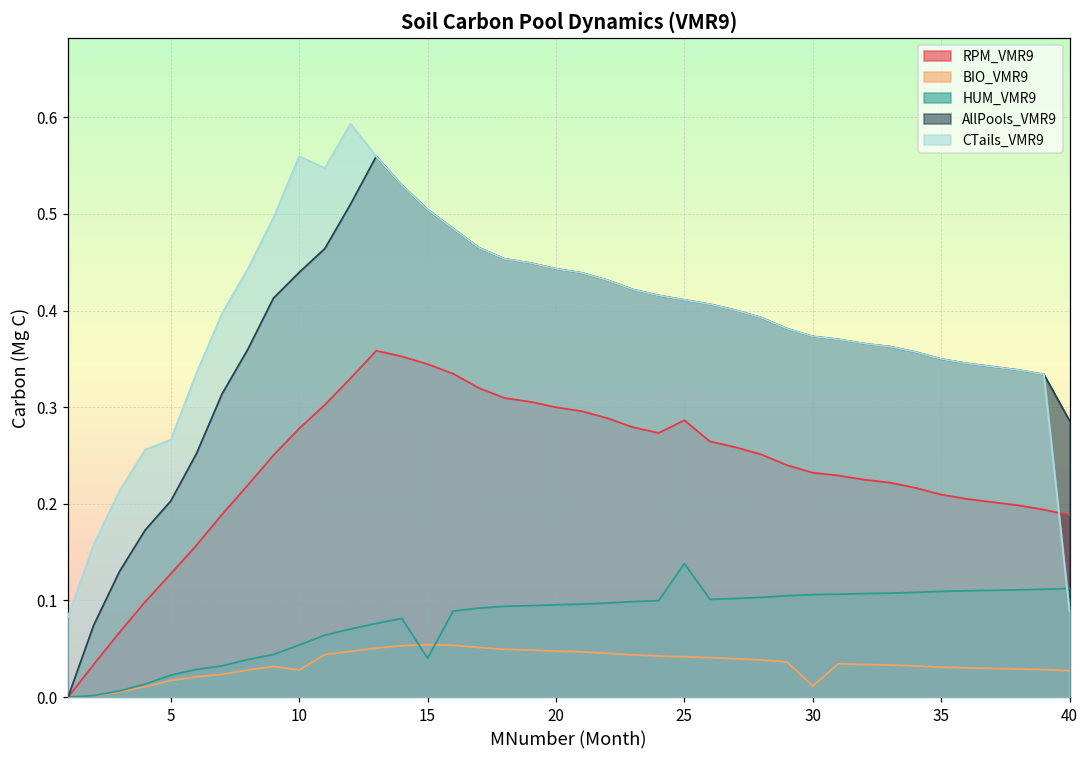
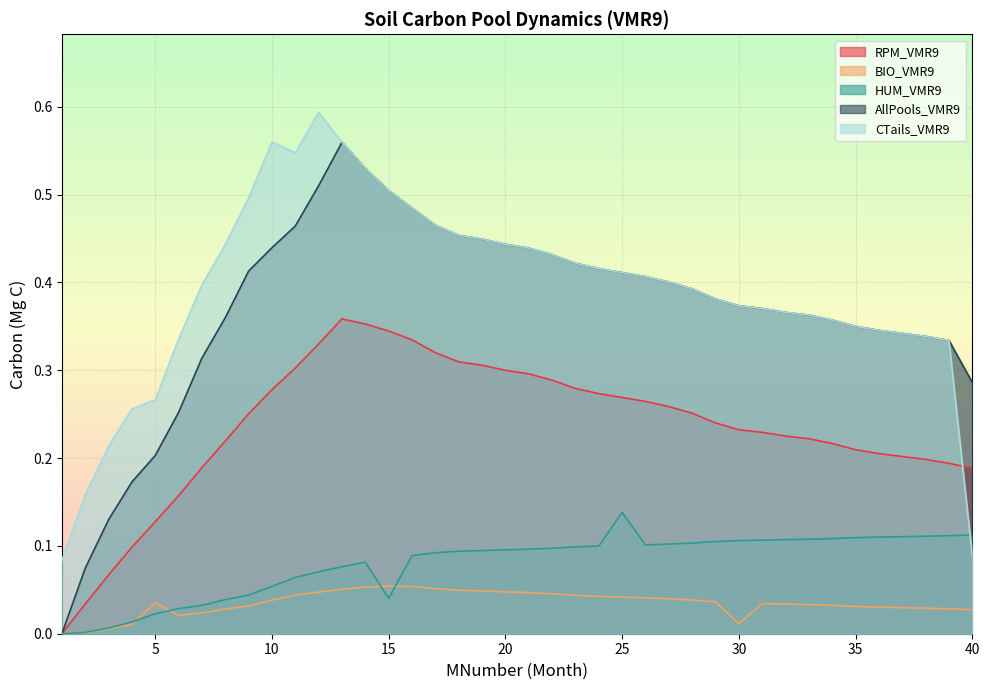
BIO_VMR9, 5: 0.02 -> 0.04
BIO_VMR9, 10: 0.03 -> 0.04
RPM_VMR9, 25: 0.29 -> 0.27
